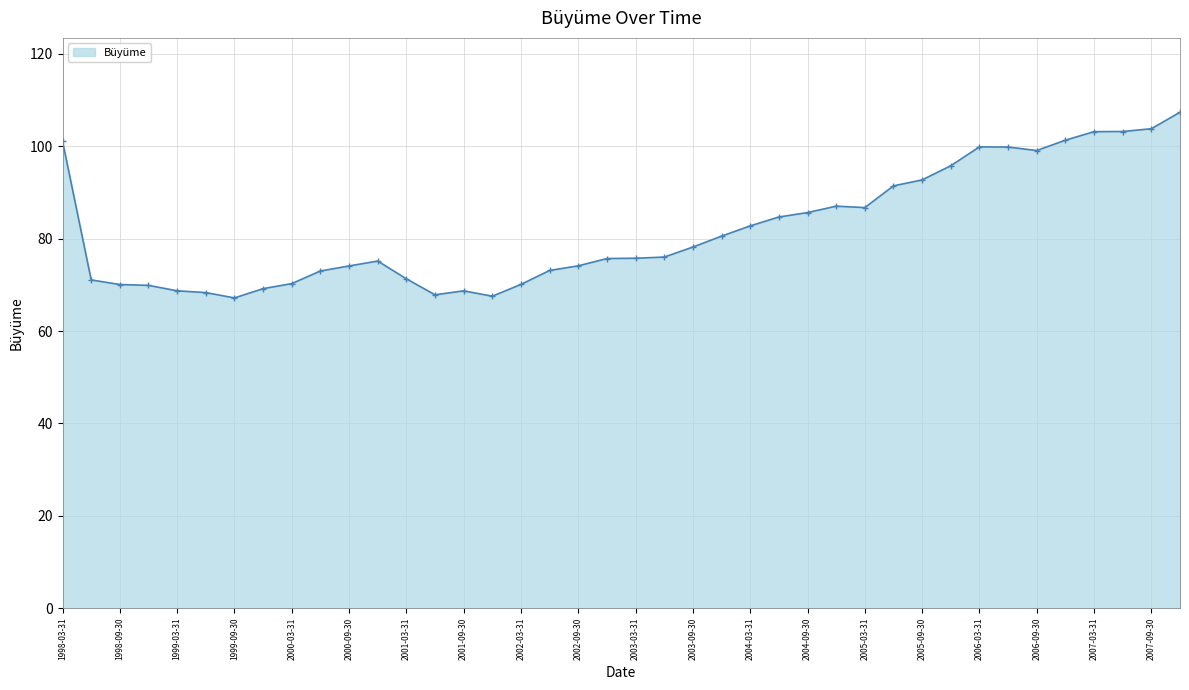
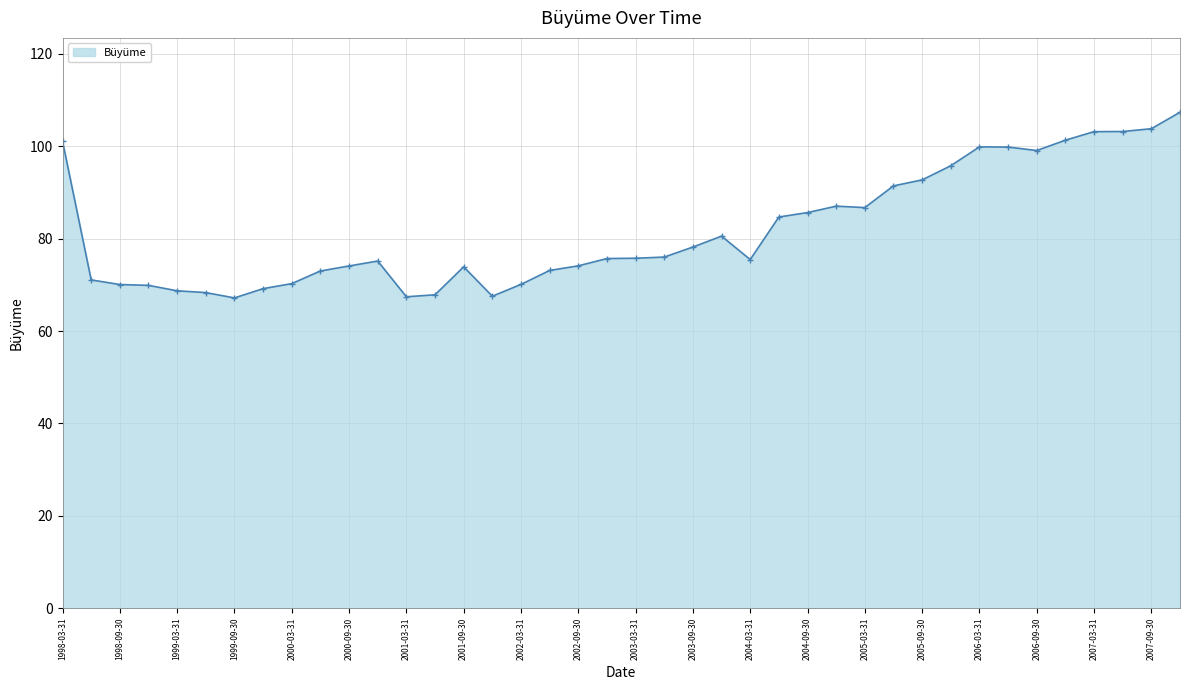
2001-03-31: 71 -> 67
2001-09-30: 69 -> 74
2004-03-31: 83 -> 75
